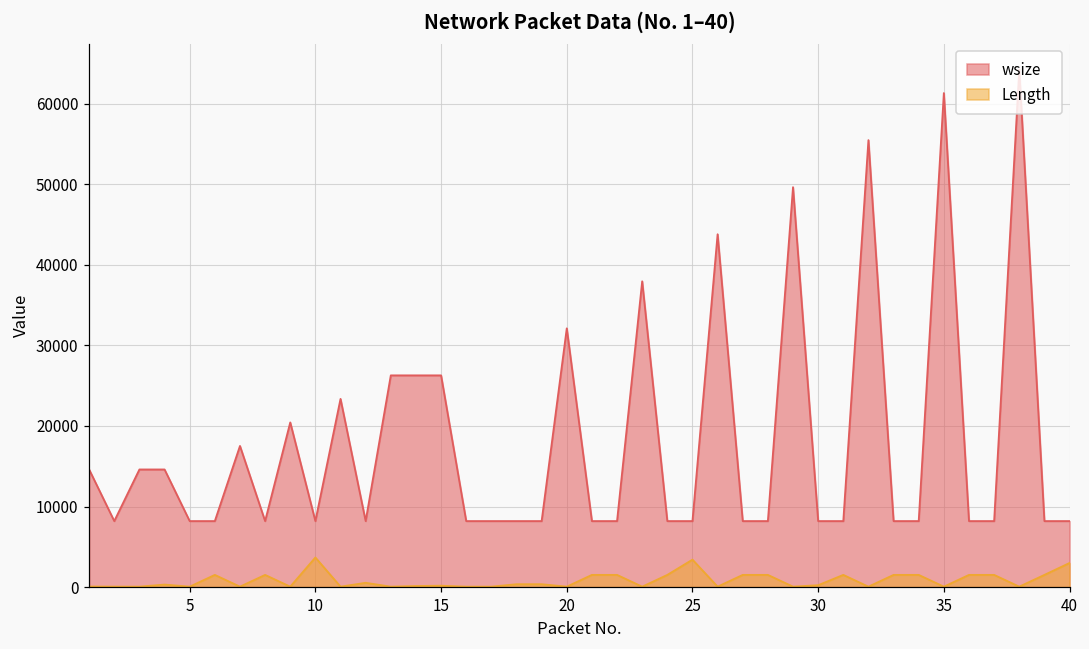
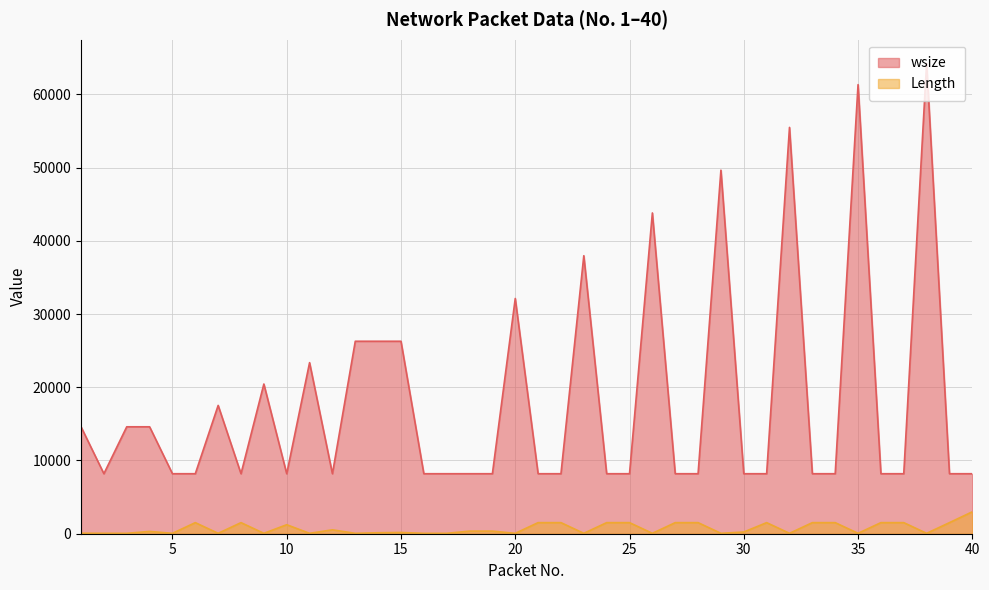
Length, 10: 4000 -> 1000
Length, 25: 3000 -> 2000
